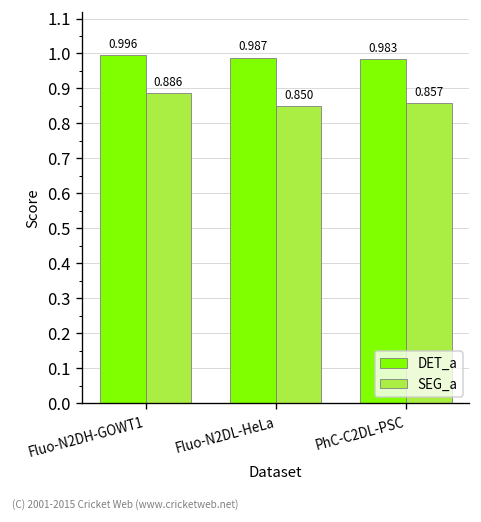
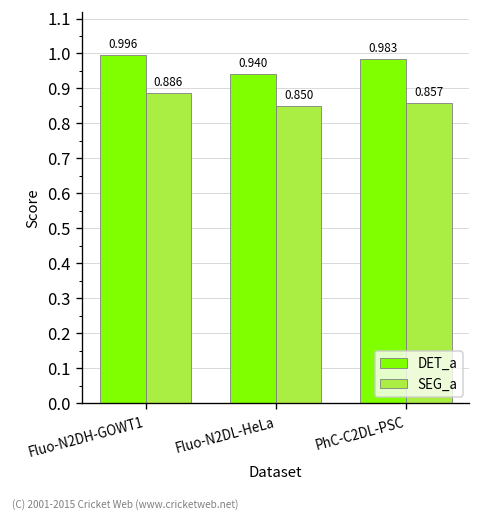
DET_a, Fluo-N2DL-HeLa: 0.987 -> 0.940
